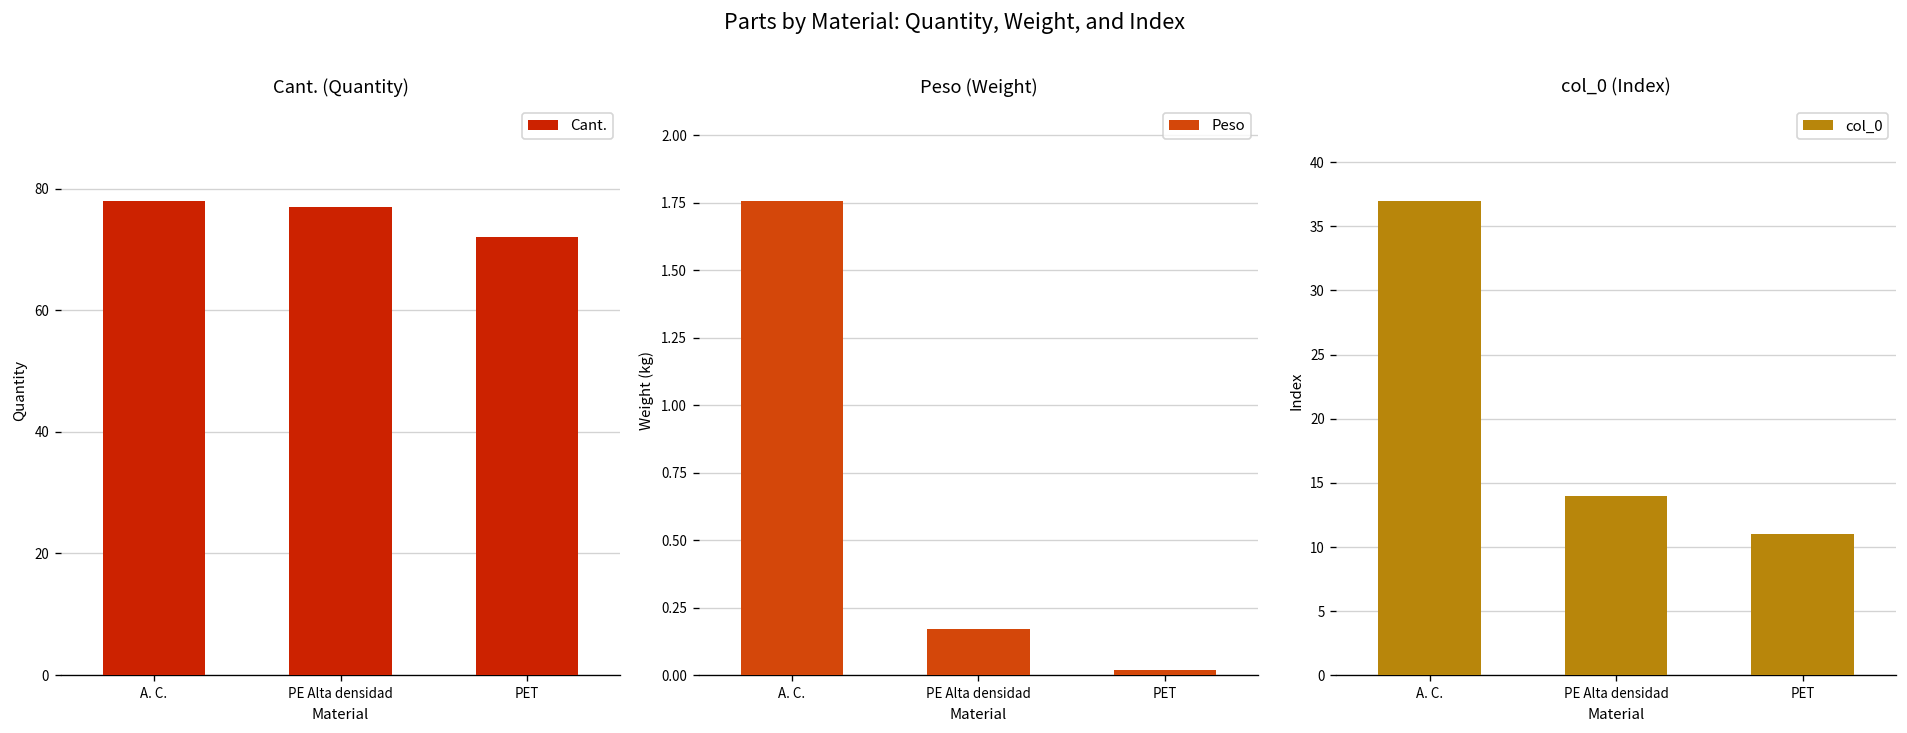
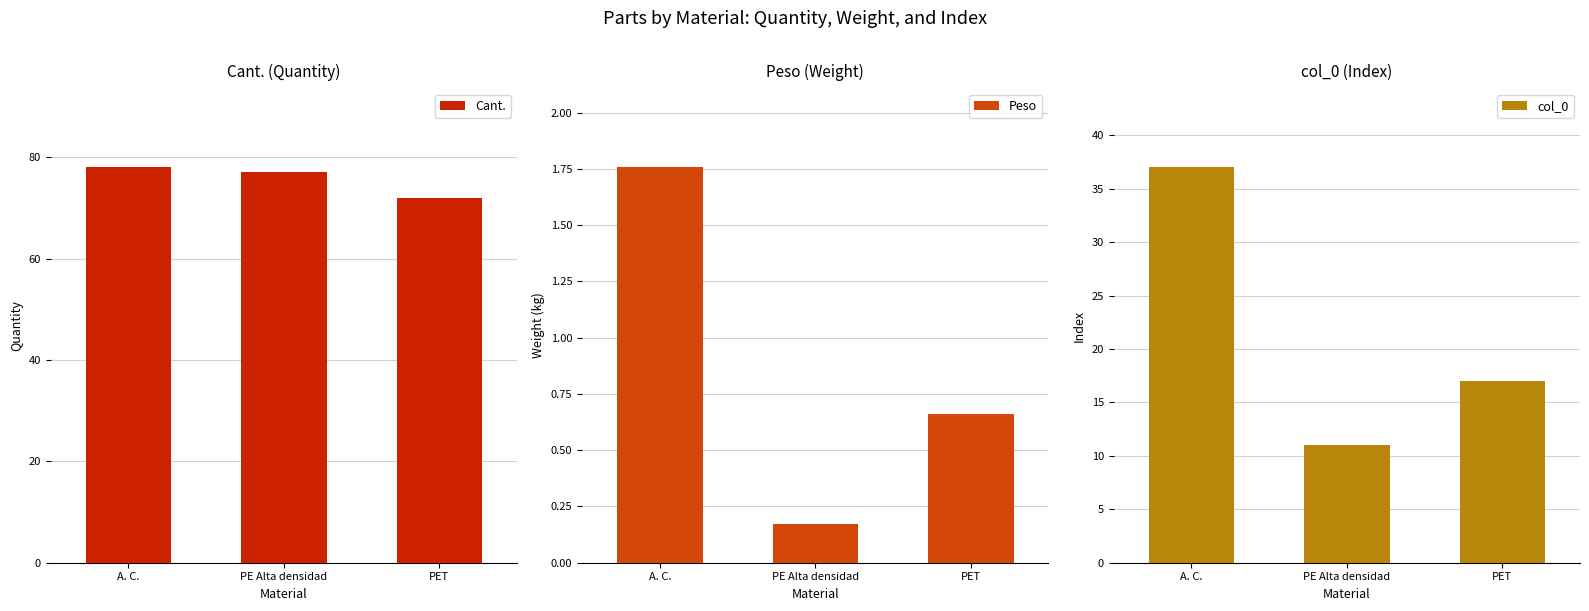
Peso (Weight), PET: 0.02 -> 0.66
col_0 (Index), PE Alta densidad: 14 -> 11
col_0 (Index), PET: 11 -> 17
